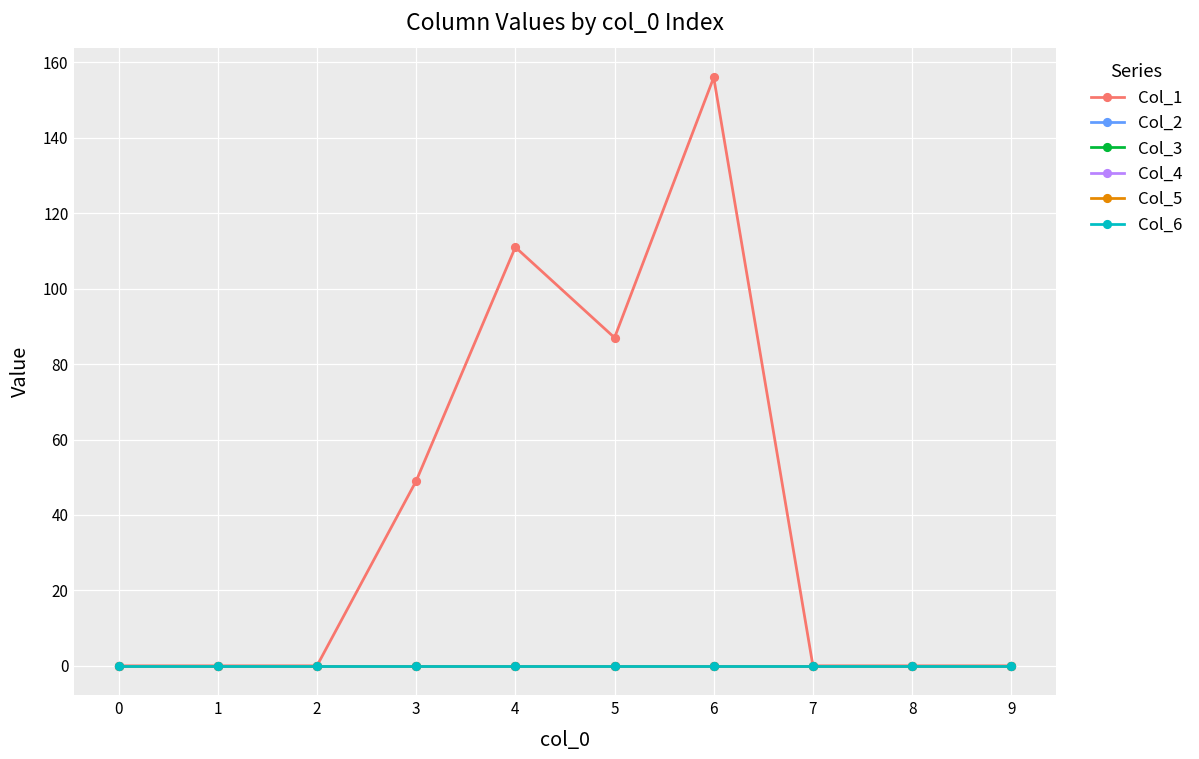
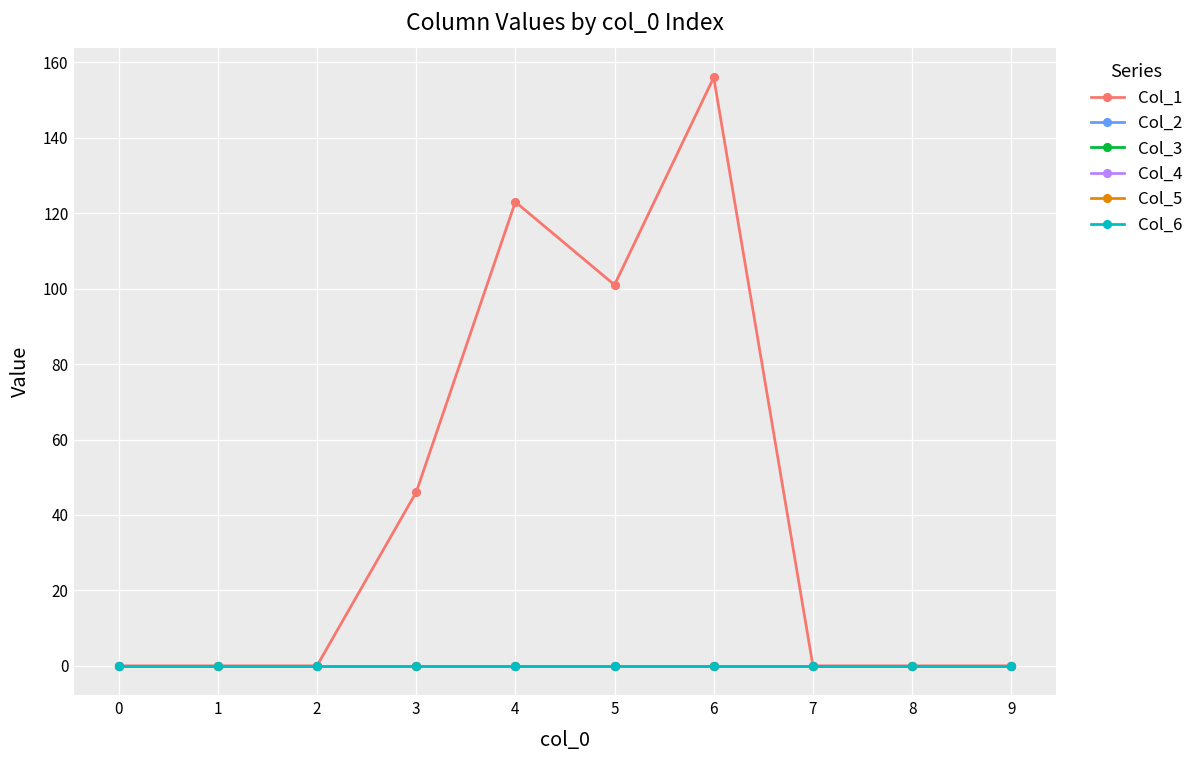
Col_1, 3: 49 -> 46
Col_1, 4: 111 -> 123
Col_1, 5: 87 -> 101
